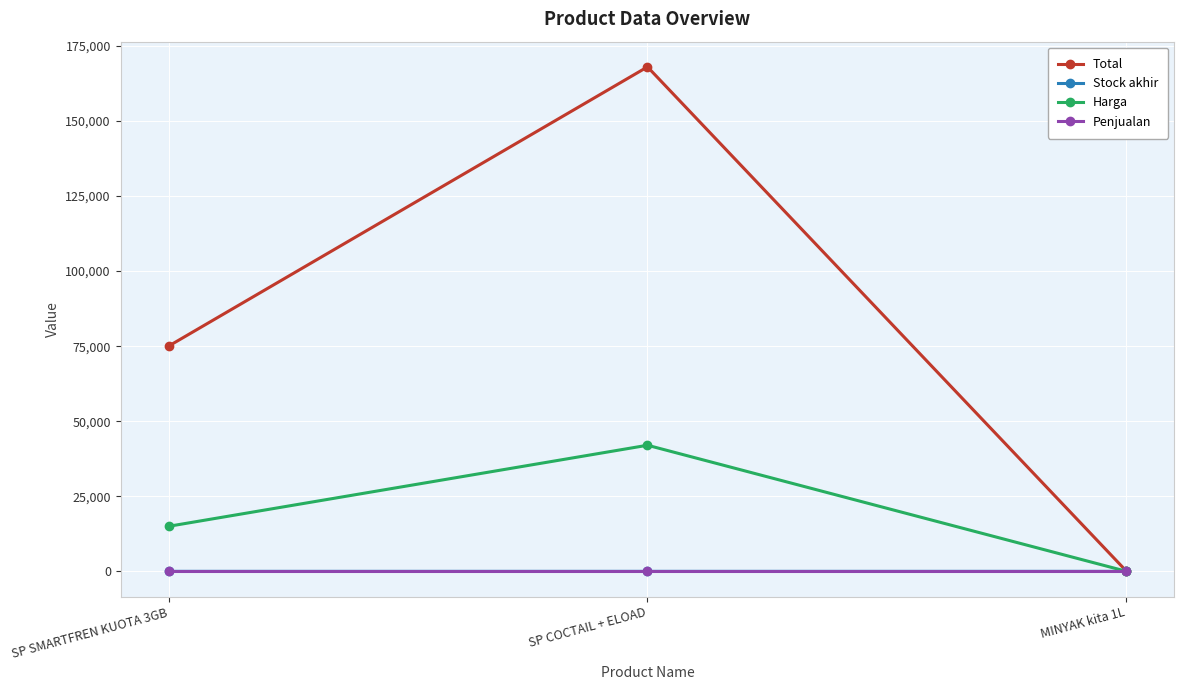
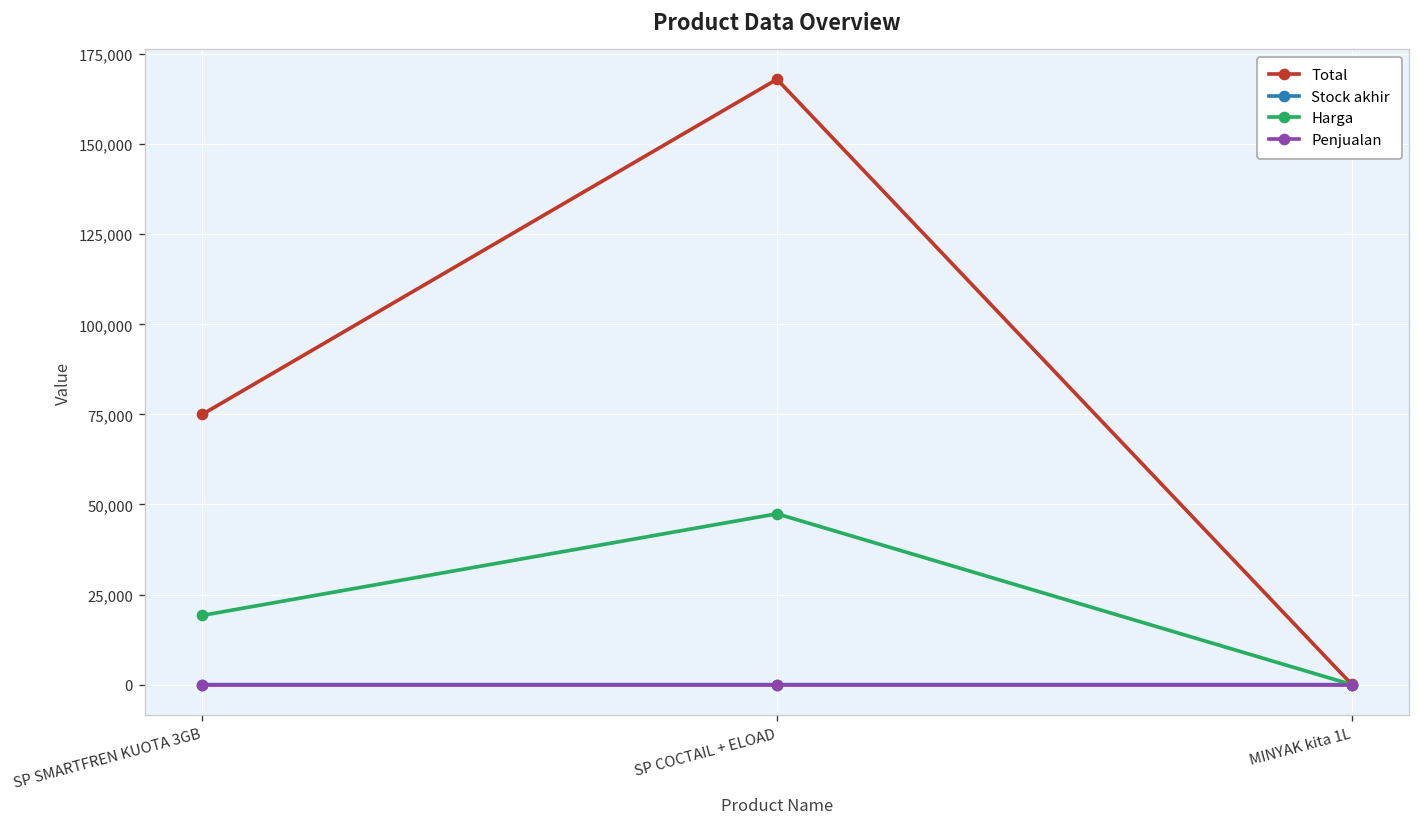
Harga, SP SMARTFREN KUOTA 3GB: 15,000 -> 19,000
Harga, SP COCTAIL + ELOAD: 42,000 -> 47,000
